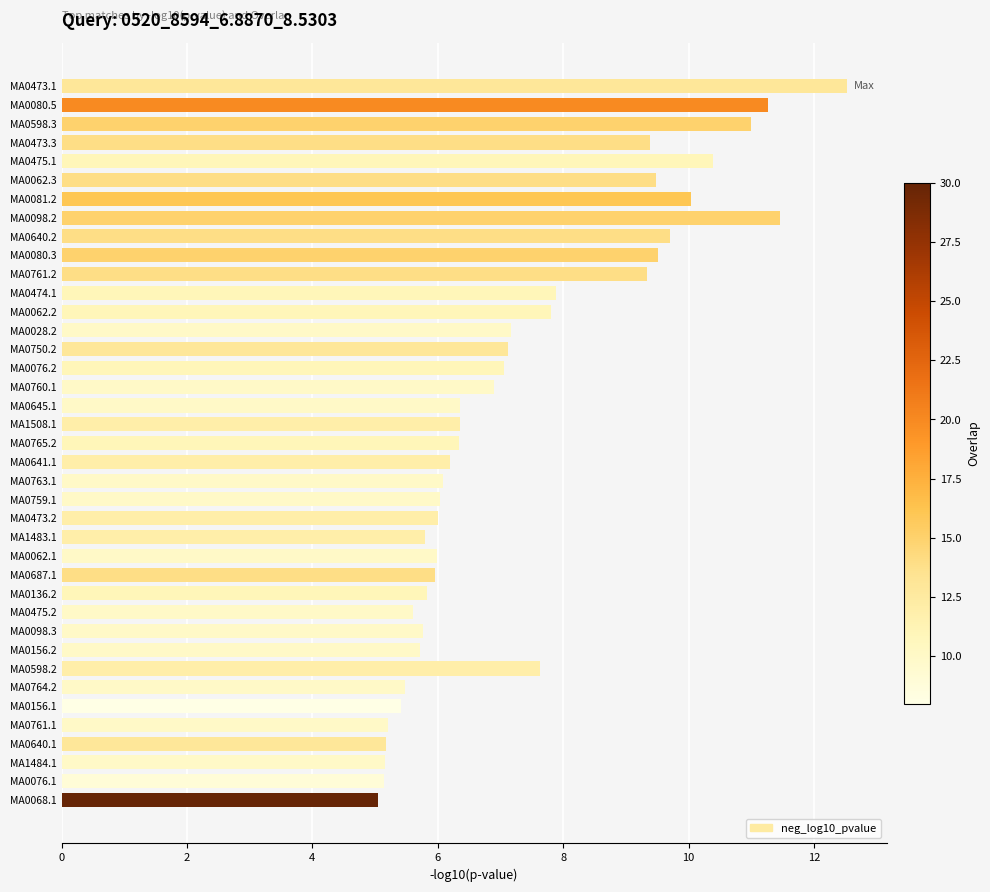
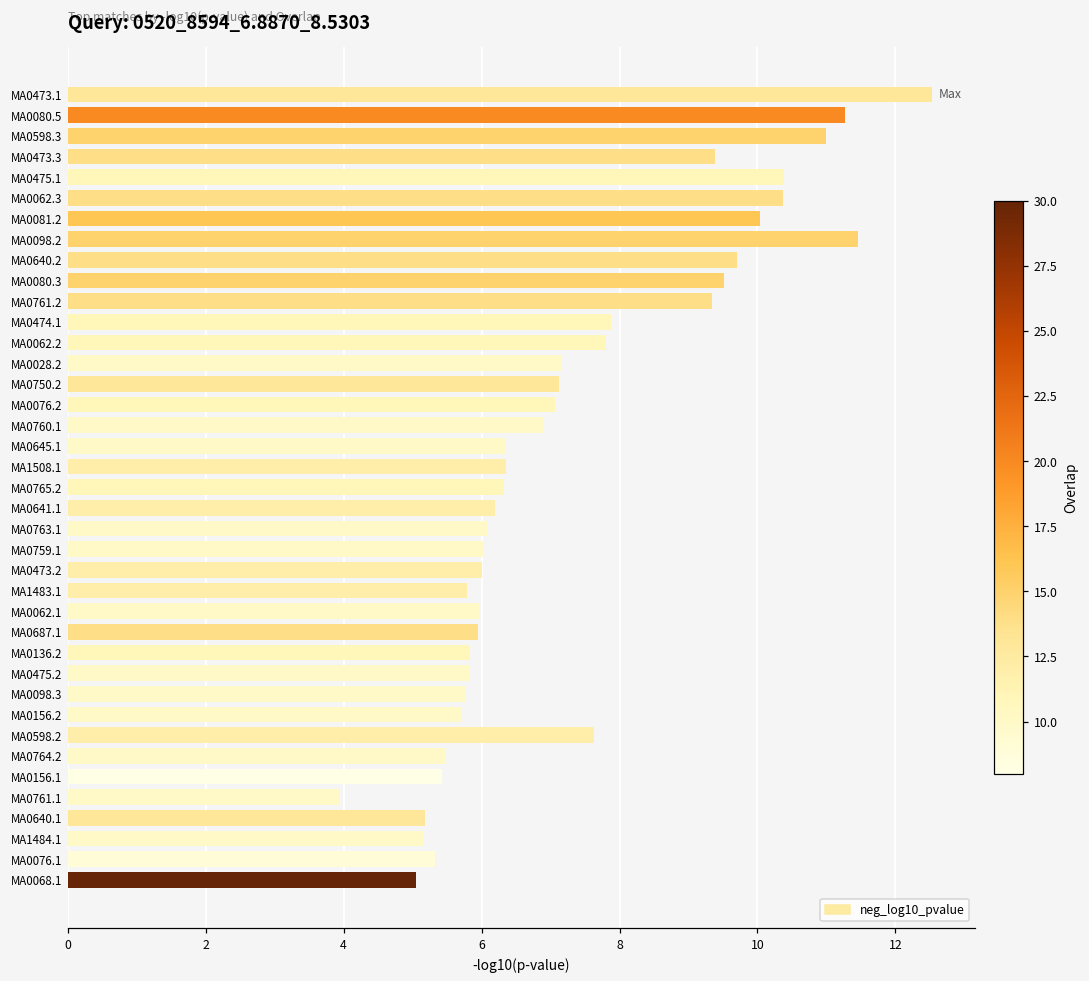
MA0062.3: 9.5 -> 10.4
MA0475.2: 5.6 -> 5.8
MA0761.1: 5.2 -> 3.9
MA0076.1: 5.1 -> 5.3
